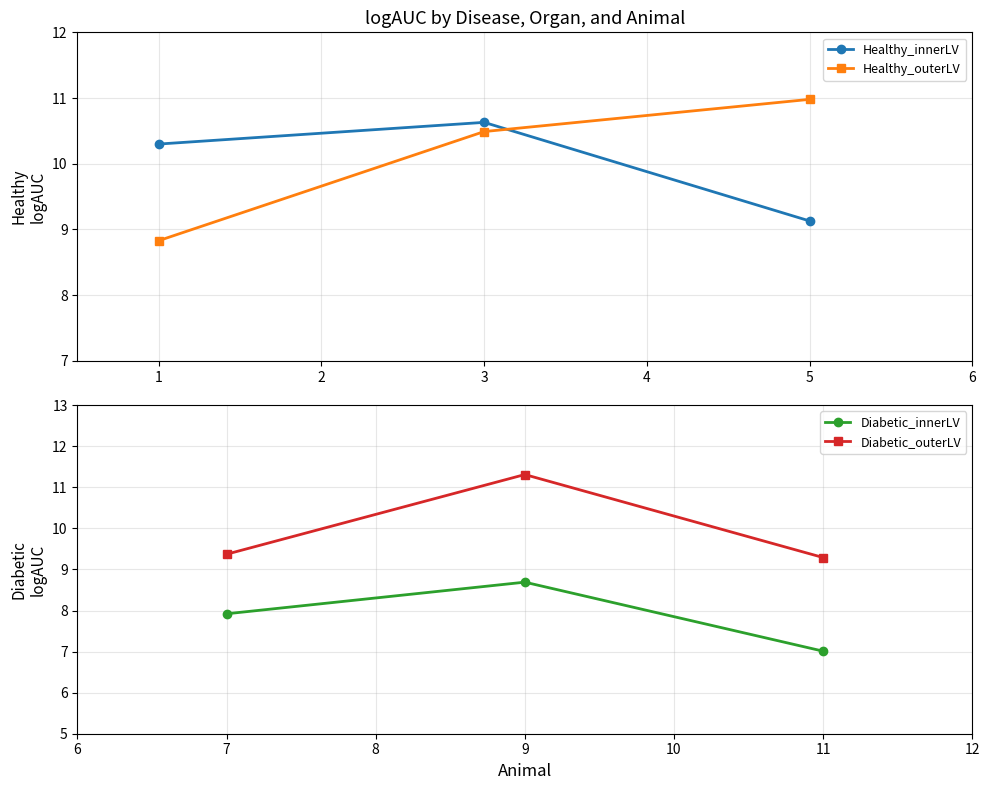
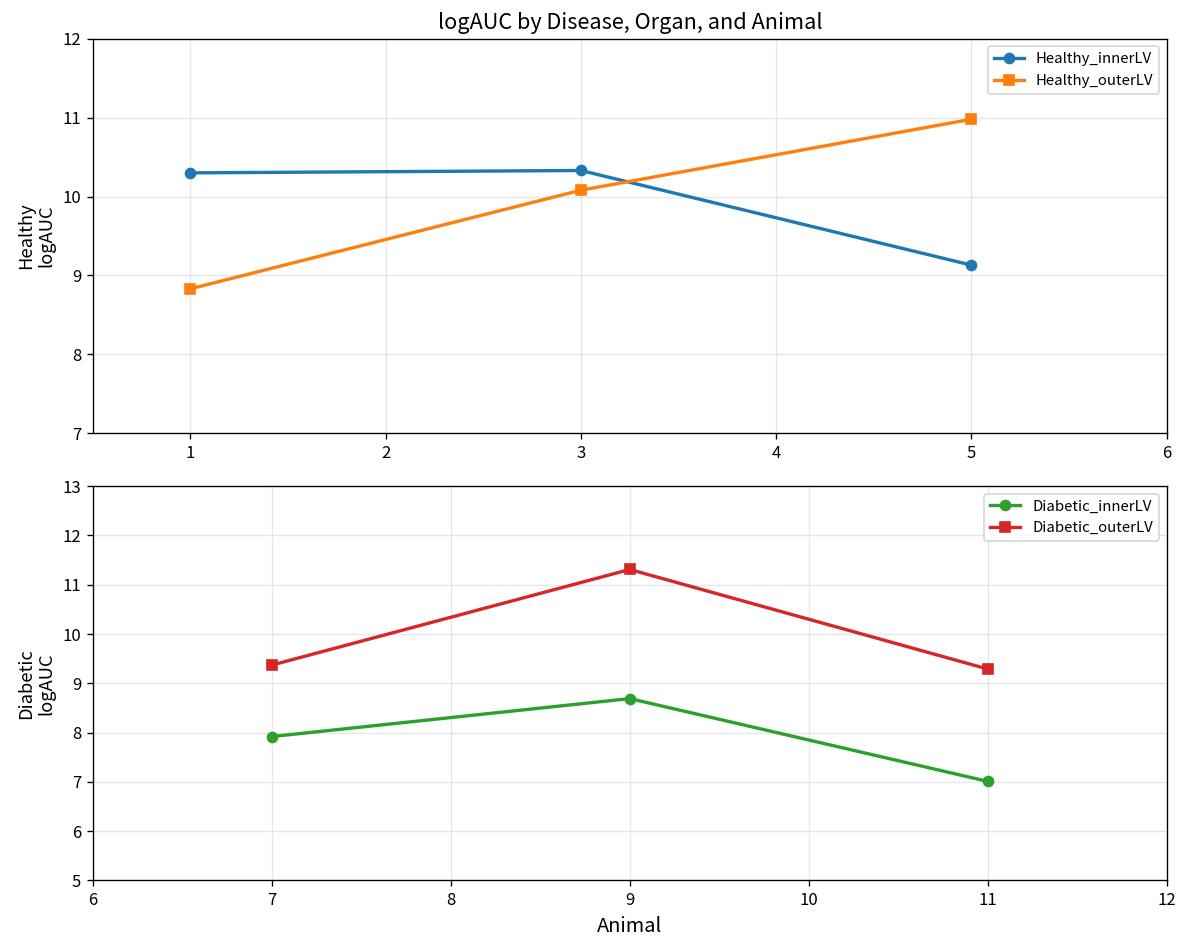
logAUC by Disease, Organ, and Animal, Healthy_innerLV, 3: 10.6 -> 10.3
logAUC by Disease, Organ, and Animal, Healthy_outerLV, 3: 10.5 -> 10.1
